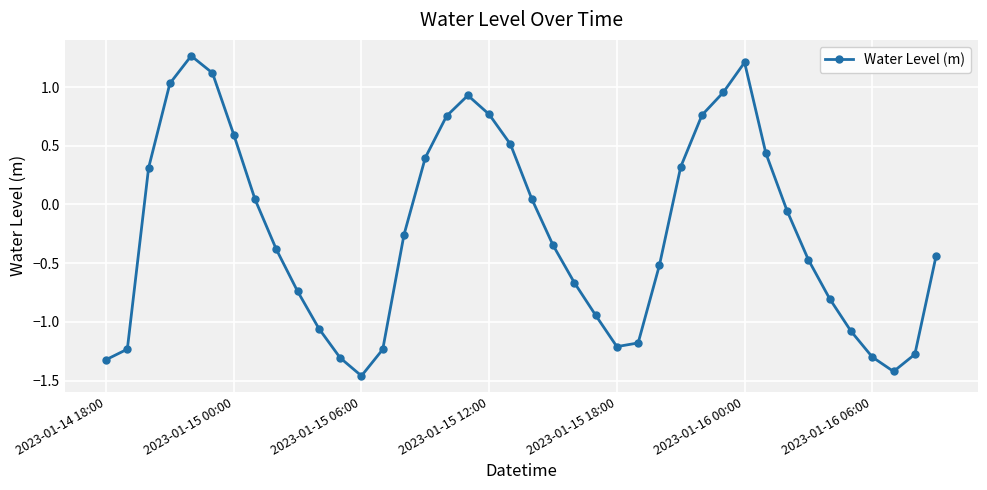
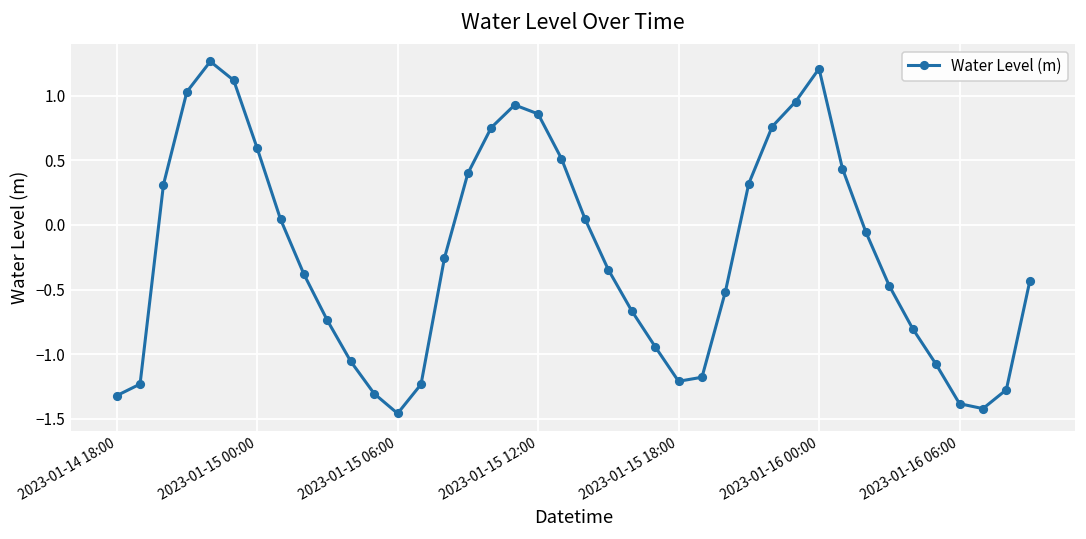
2023-01-15 12:00: 0.77 -> 0.86
2023-01-16 06:00: -1.30 -> -1.38
